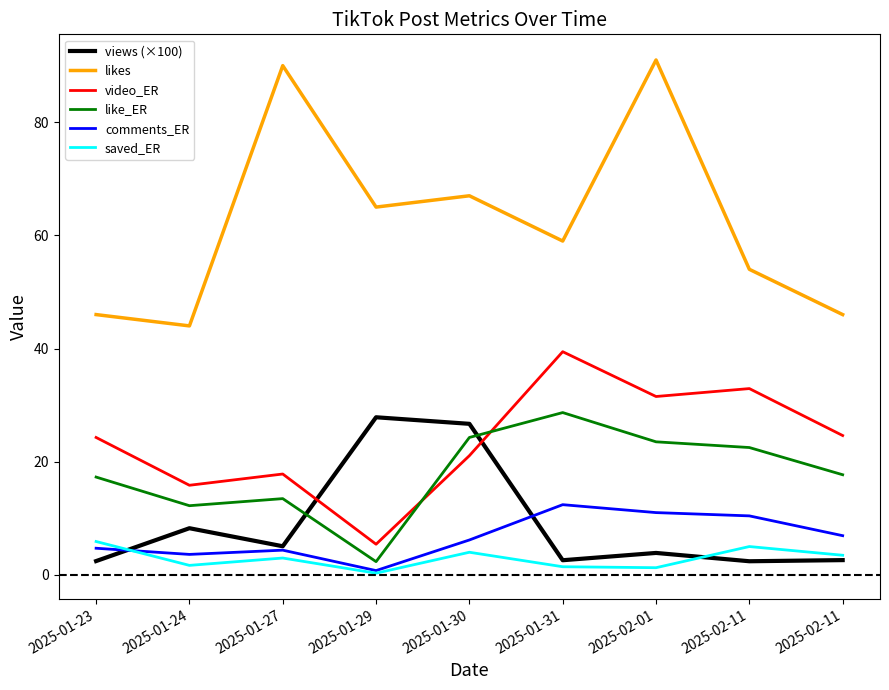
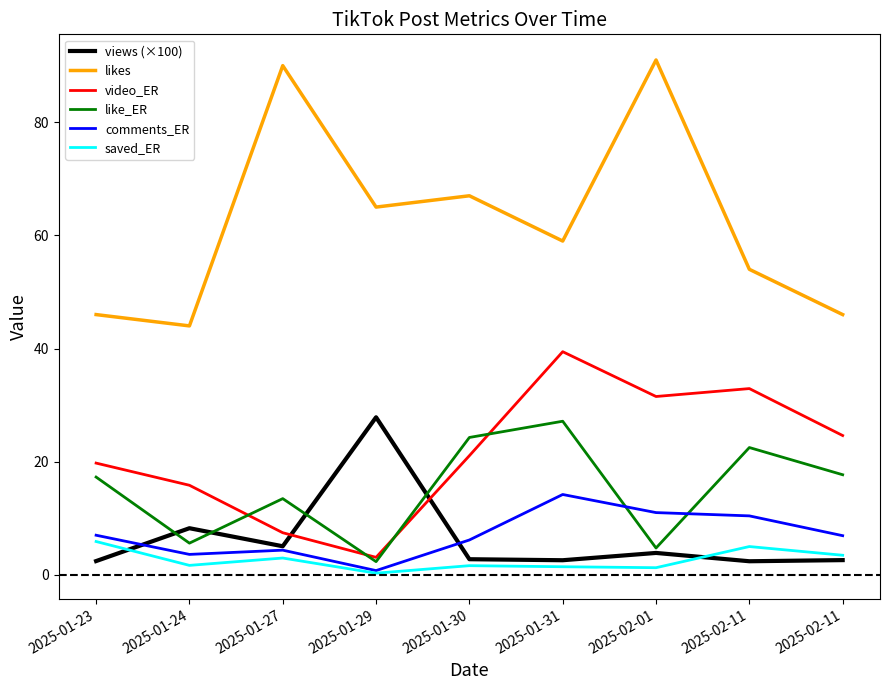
video_ER, 2025-01-23: 24 -> 20
comments_ER, 2025-01-23: 5 -> 7
like_ER, 2025-01-24: 12 -> 6
video_ER, 2025-01-27: 18 -> 7
video_ER, 2025-01-29: 5 -> 3
views (×100), 2025-01-30: 27 -> 3
saved_ER, 2025-01-30: 4 -> 2
like_ER, 2025-01-31: 29 -> 27
comments_ER, 2025-01-31: 12 -> 14
like_ER, 2025-02-01: 24 -> 5
